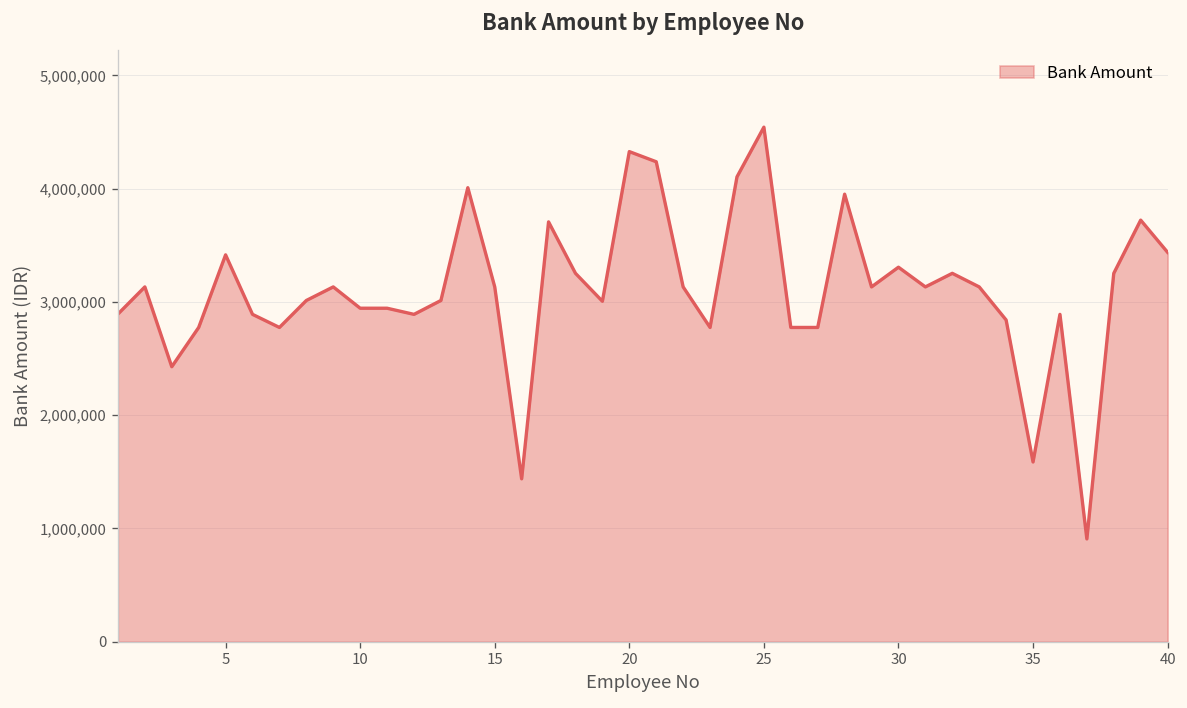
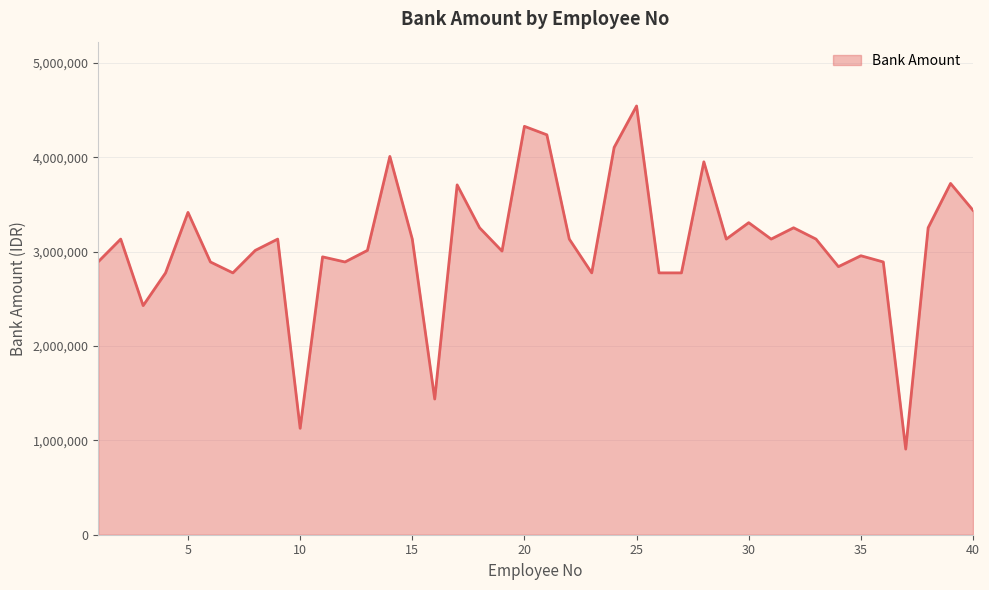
10: 2,900,000 -> 1,100,000
35: 1,600,000 -> 3,000,000
